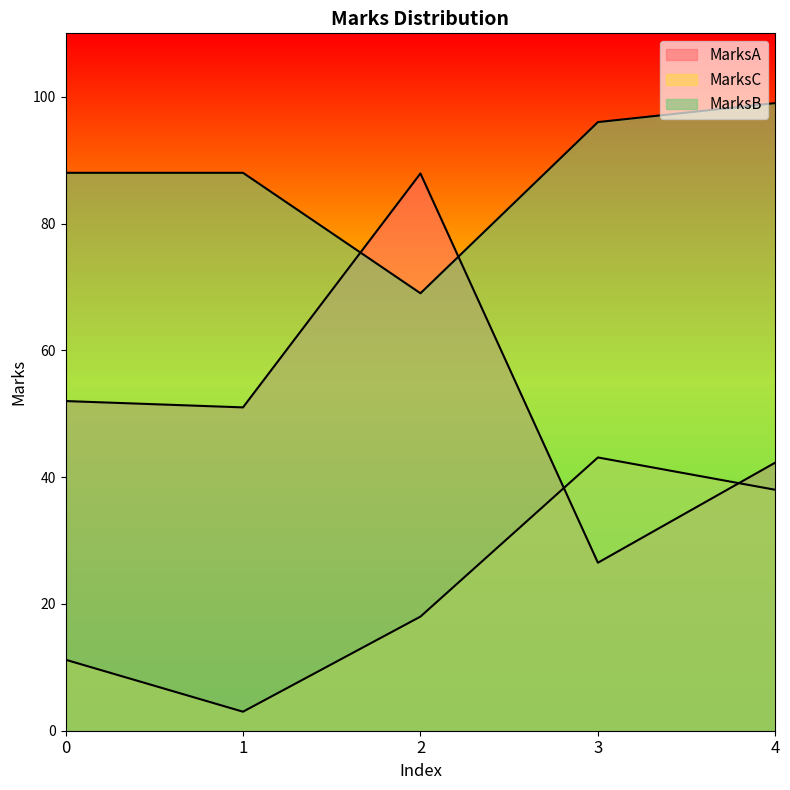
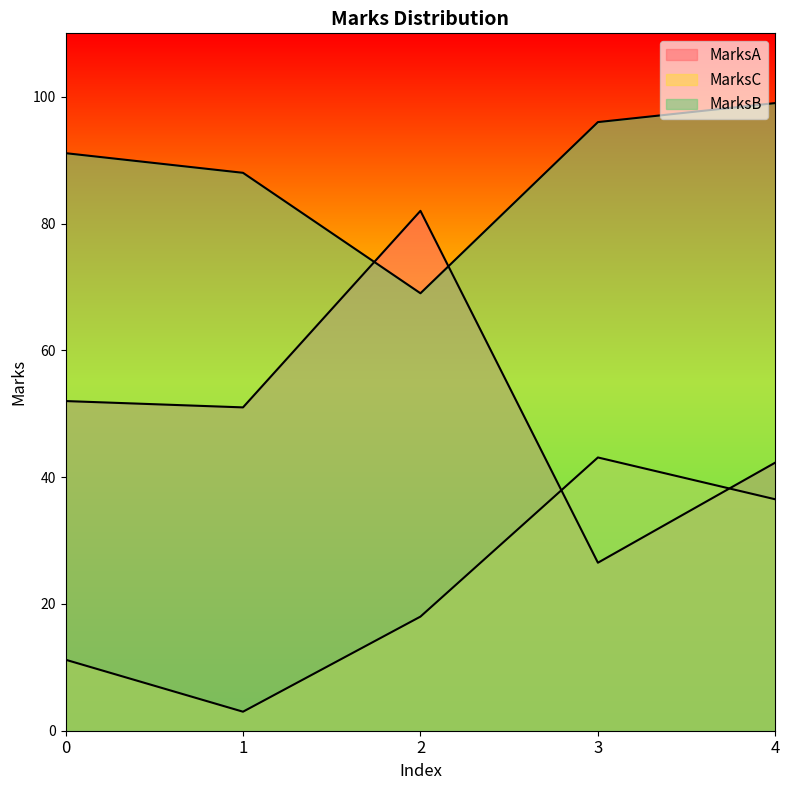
MarksB, 0: 88 -> 91
MarksA, 2: 88 -> 82
MarksC, 4: 38 -> 37
